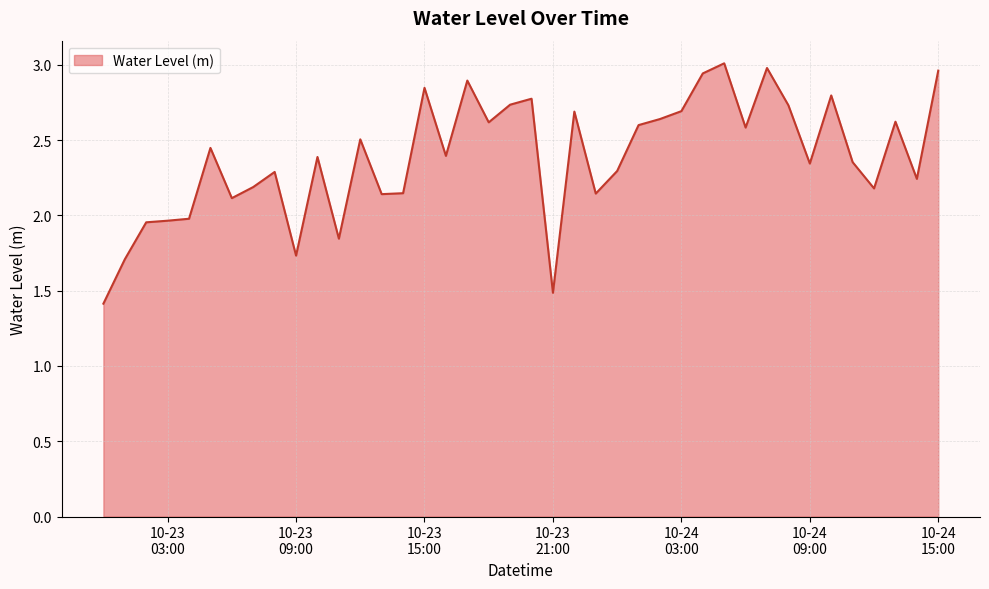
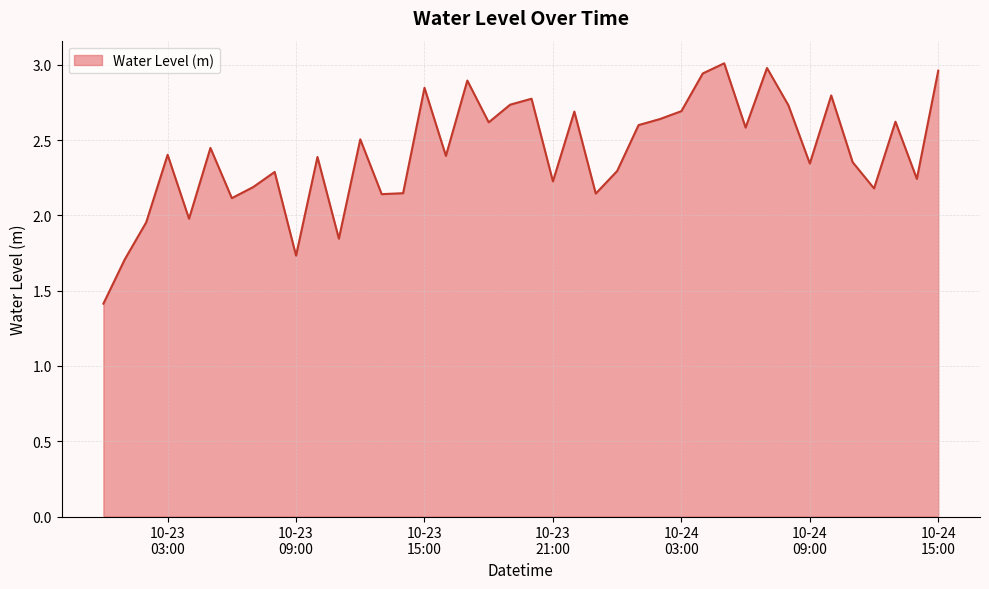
10-23 03:00: 1.96 -> 2.40
10-23 21:00: 1.49 -> 2.23
